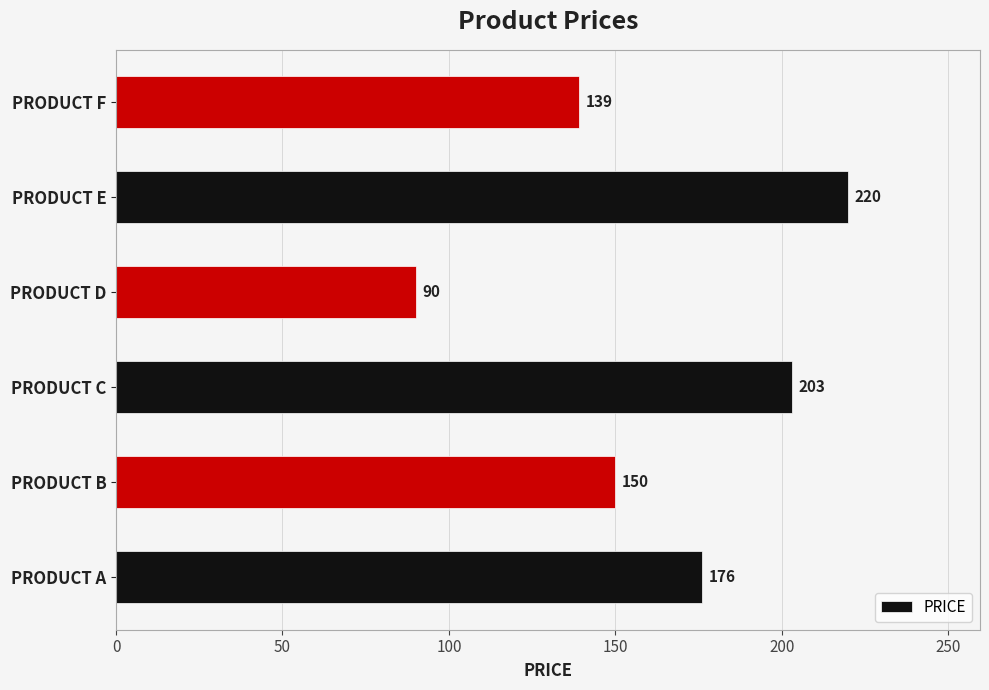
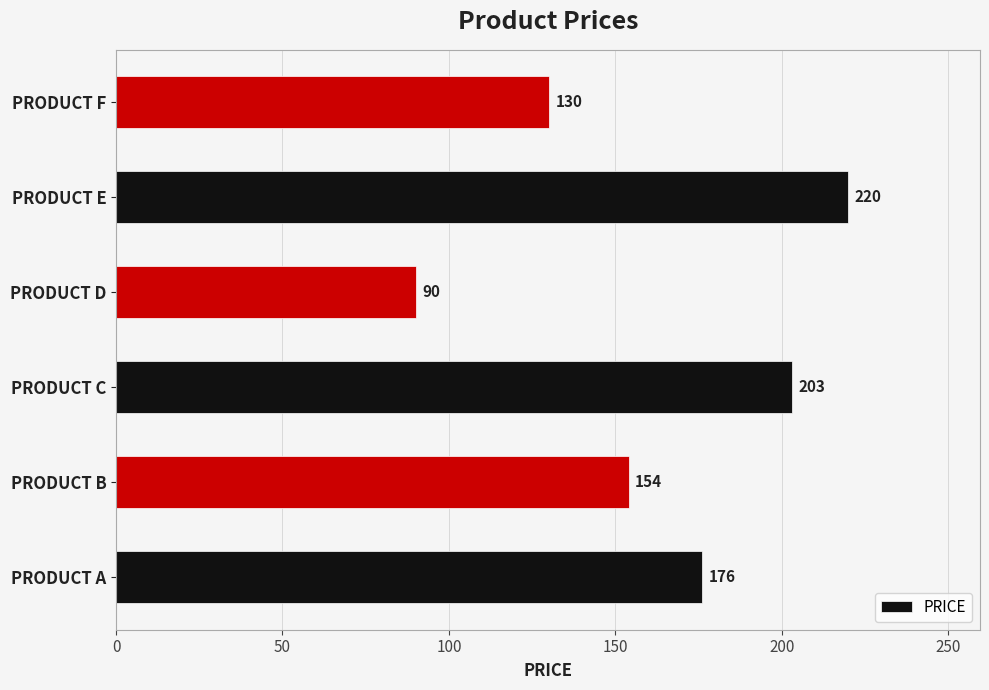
PRODUCT F: 139 -> 130
PRODUCT B: 150 -> 154
